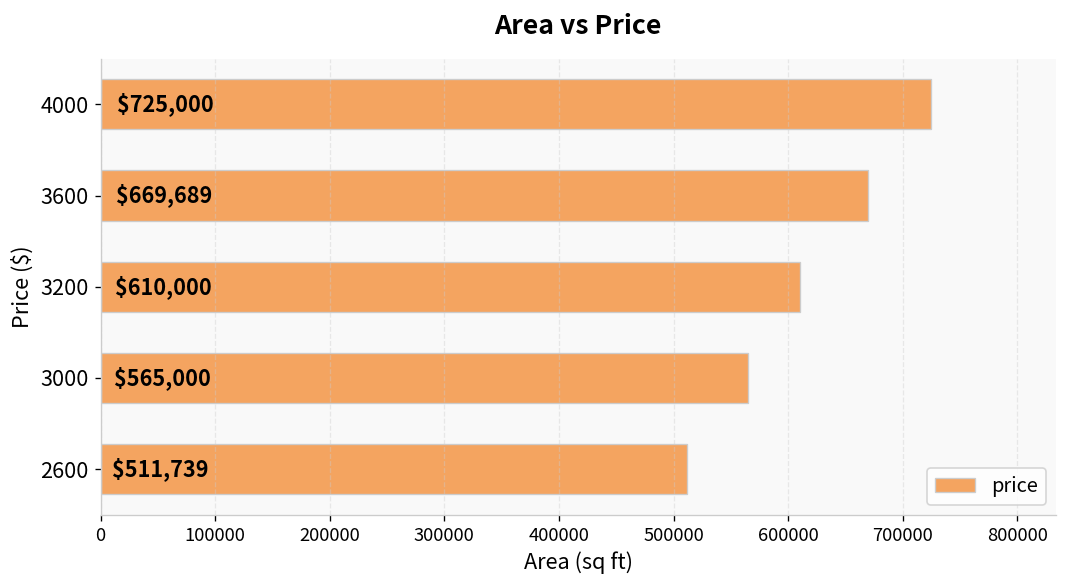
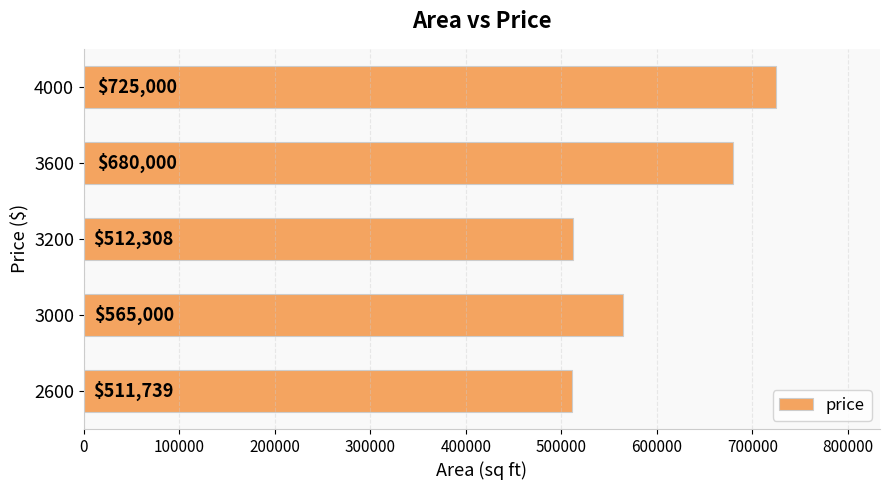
3600: $669,689 -> $680,000
3200: $610,000 -> $512,308
